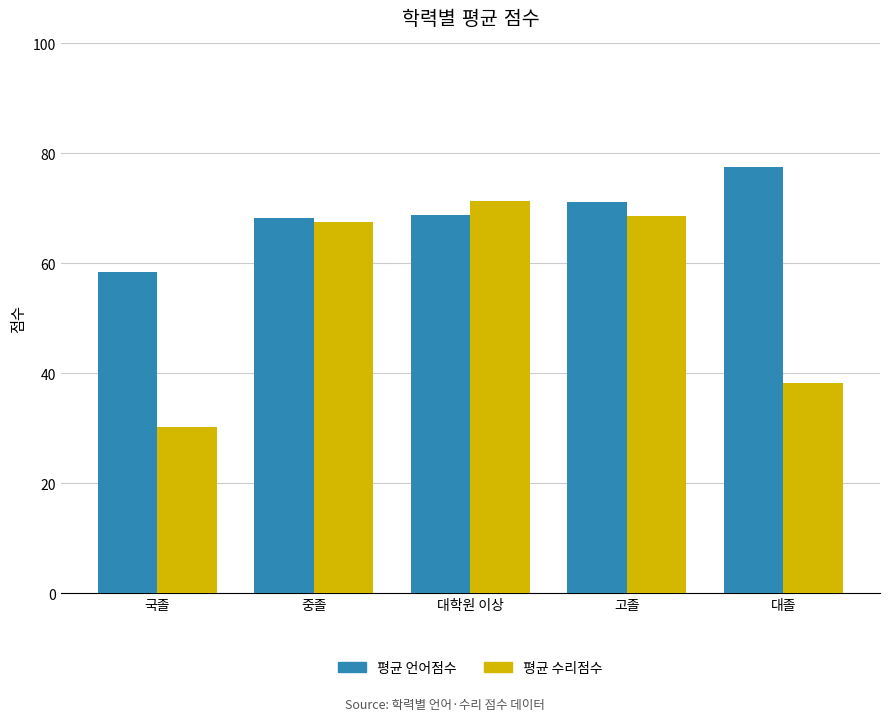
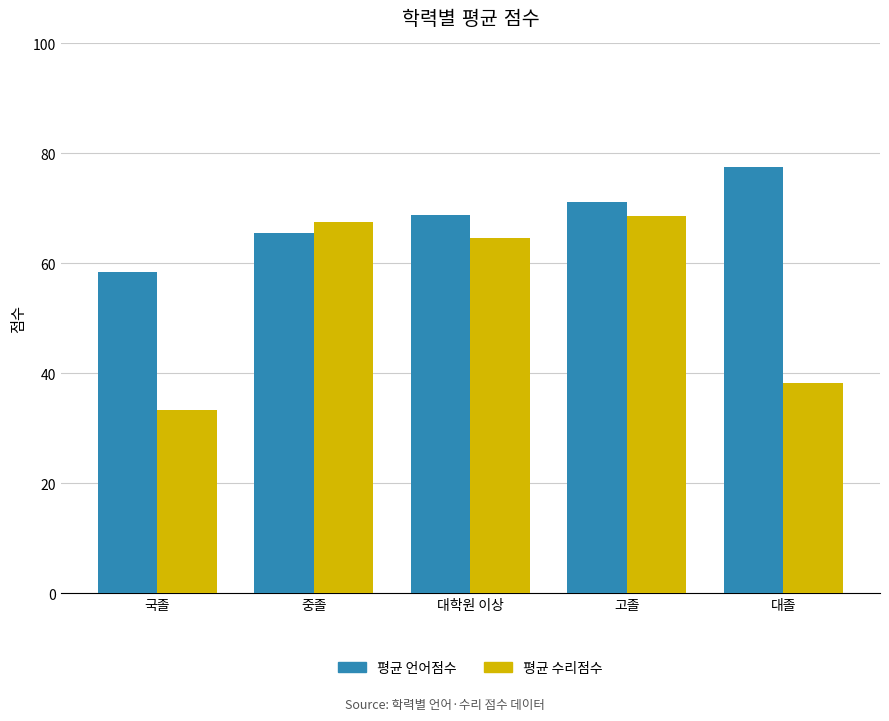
평균 수리점수, 국졸: 30 -> 33
평균 언어점수, 중졸: 68 -> 65
평균 수리점수, 대학원 이상: 71 -> 65
